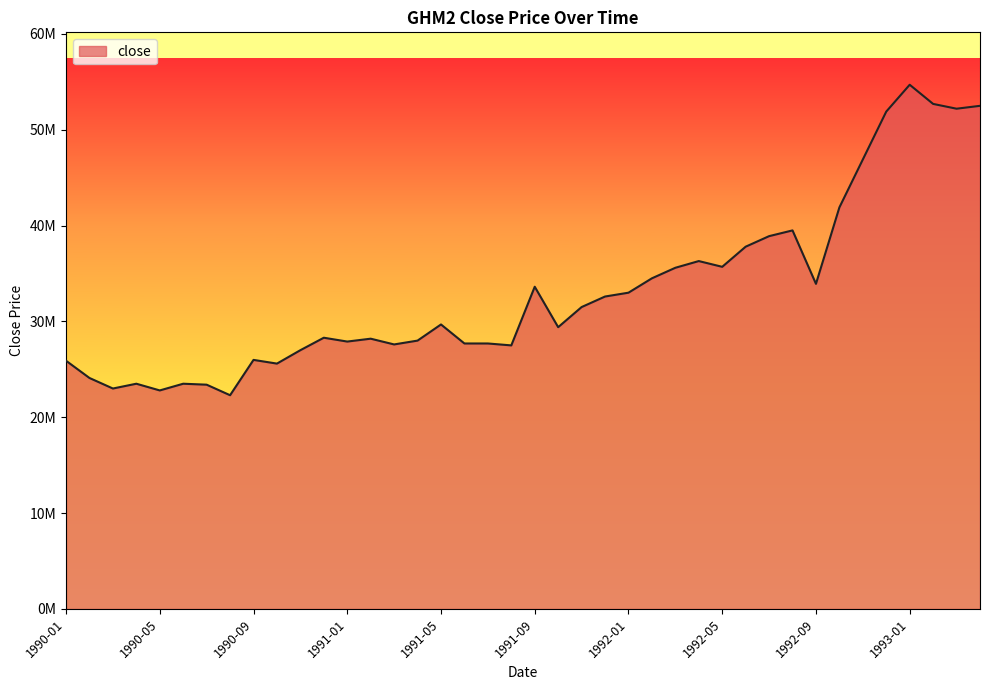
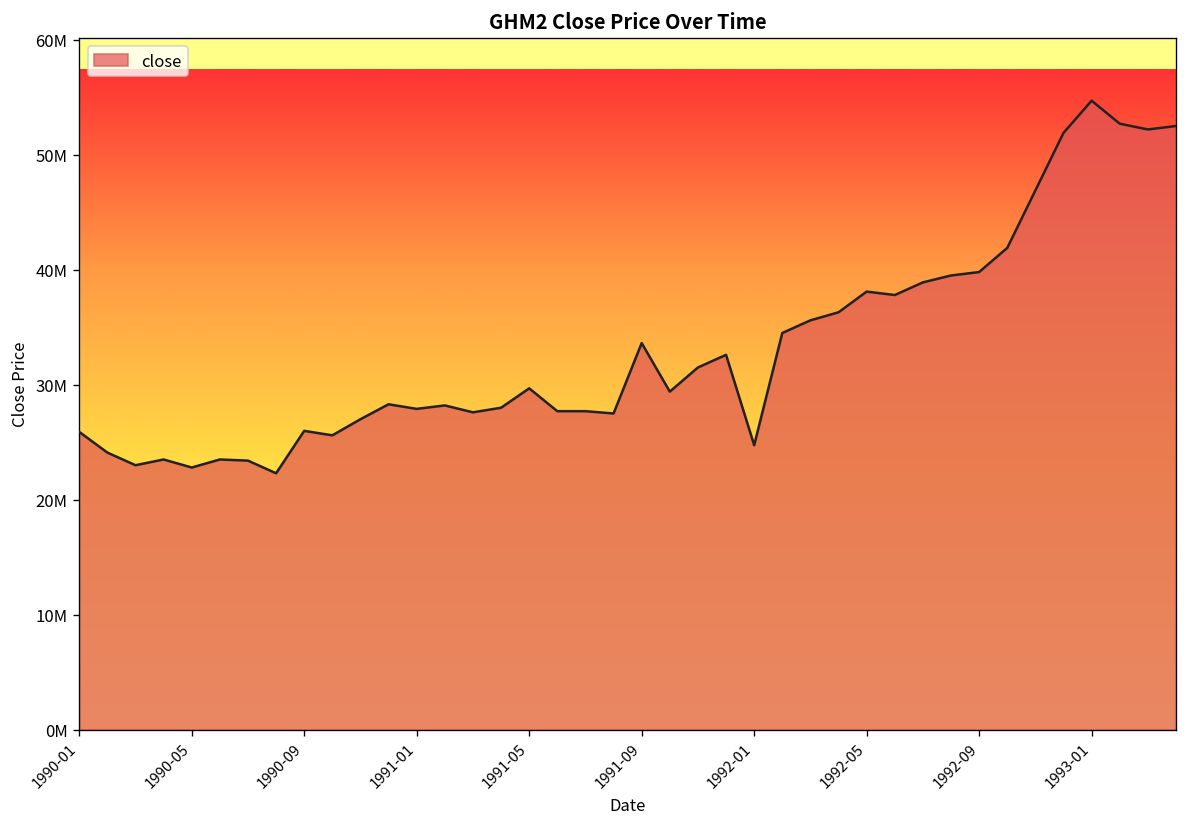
1992-01: 33000000 -> 25000000
1992-05: 36000000 -> 38000000
1992-09: 34000000 -> 40000000
